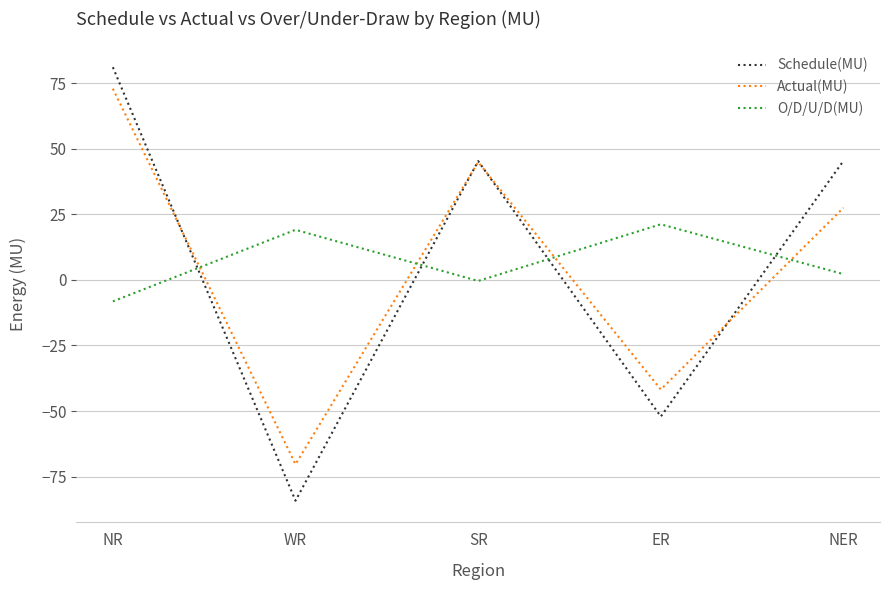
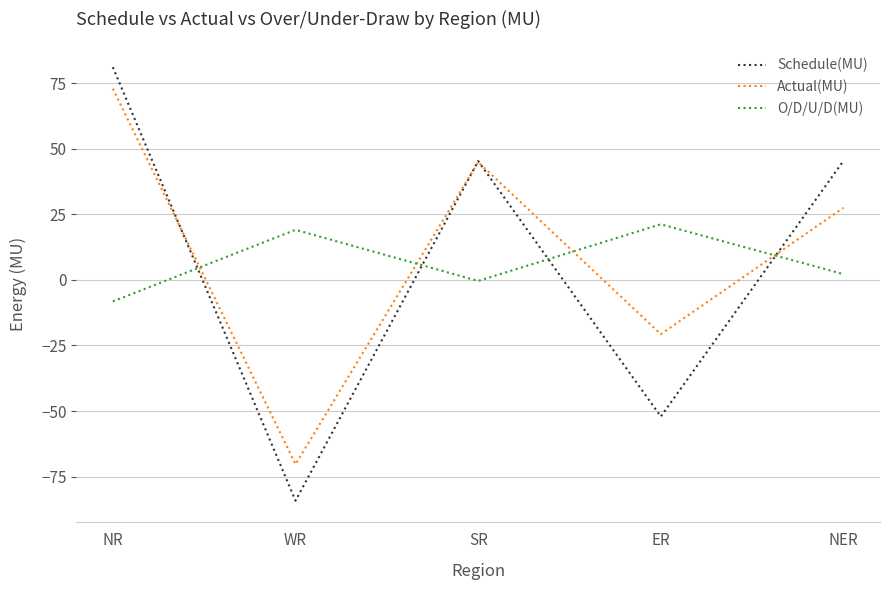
Actual(MU), ER: -42 -> -21
